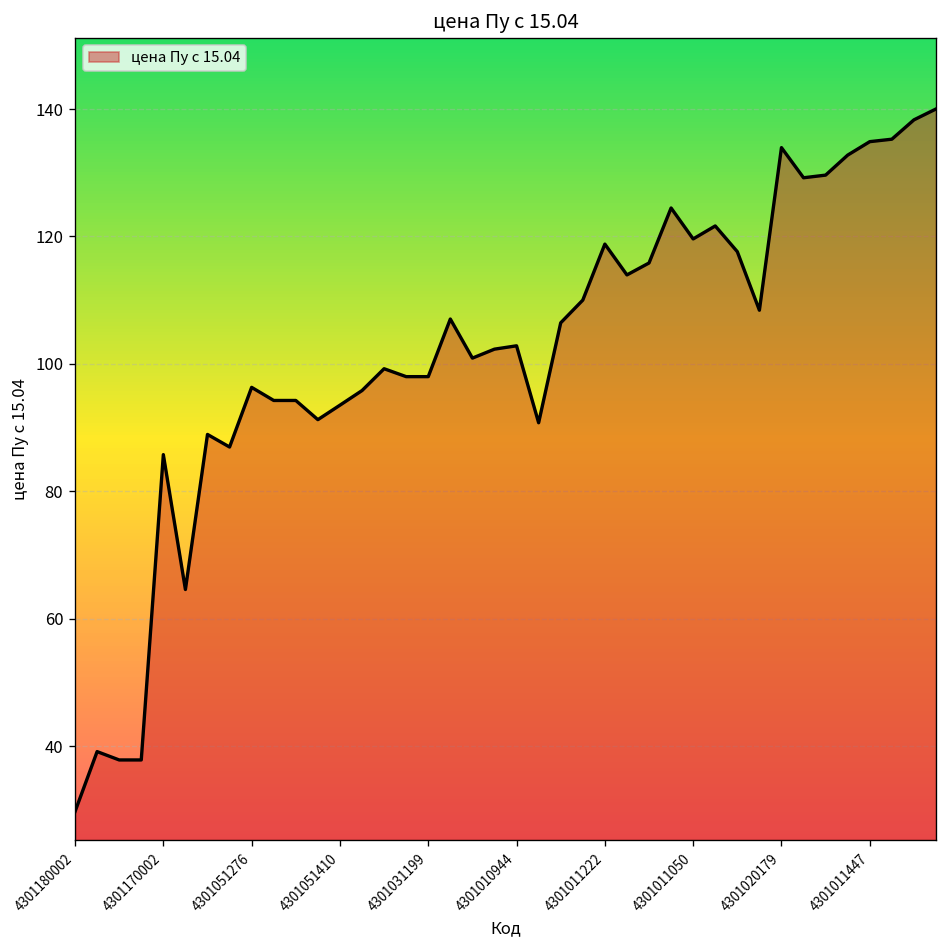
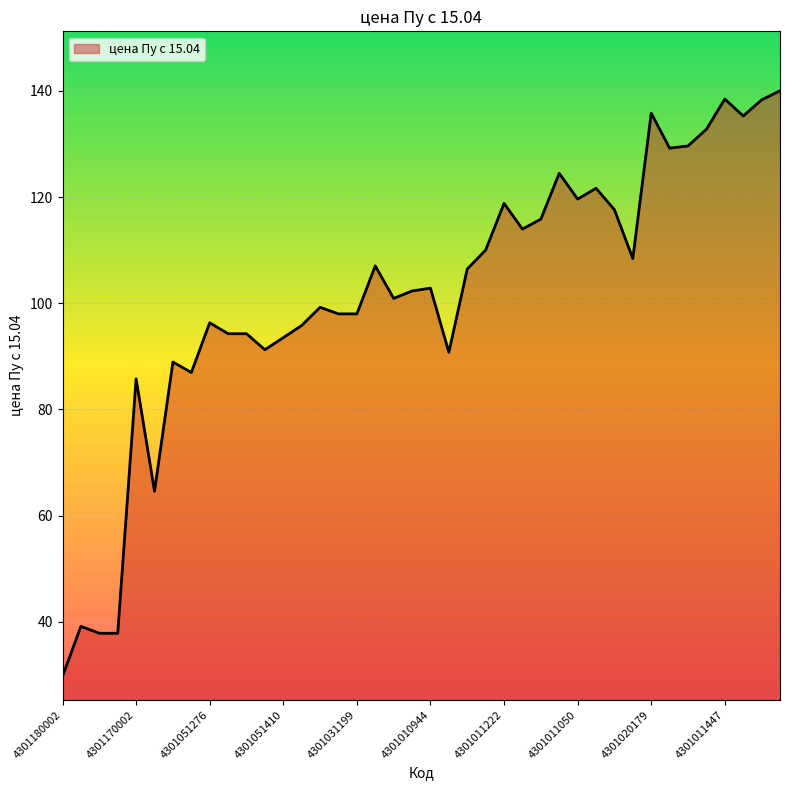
4301020179: 134 -> 136
4301011447: 135 -> 138
